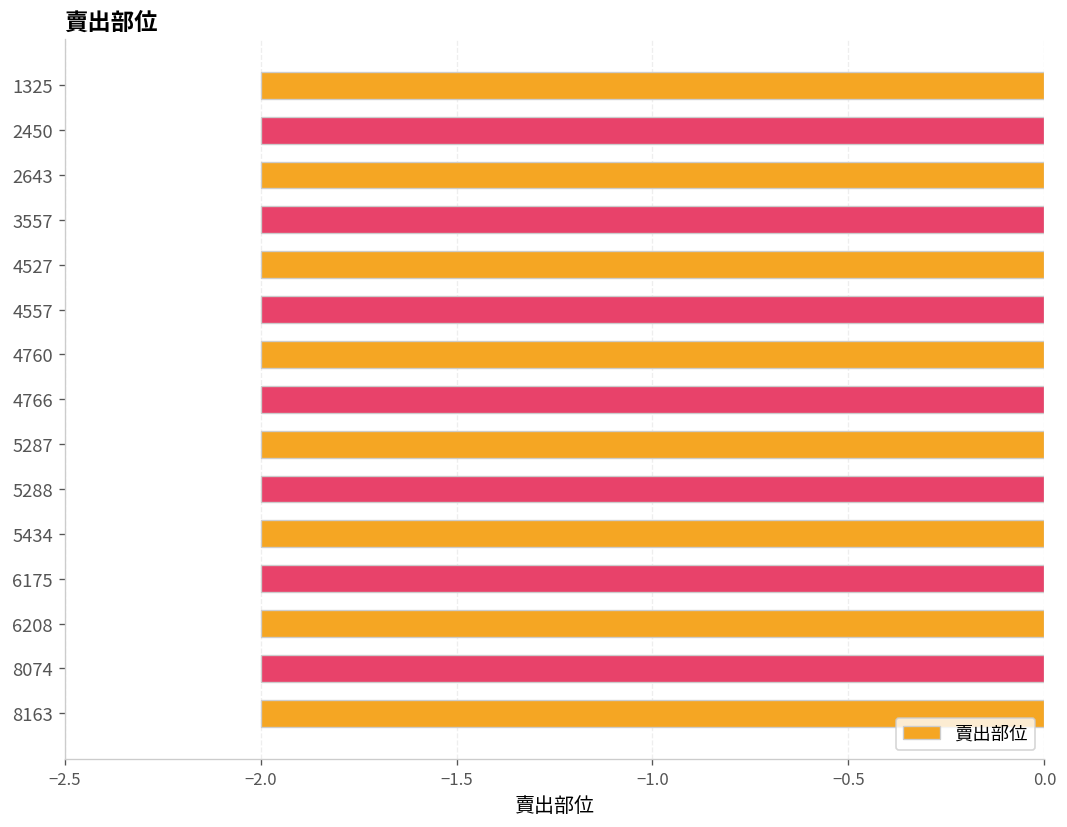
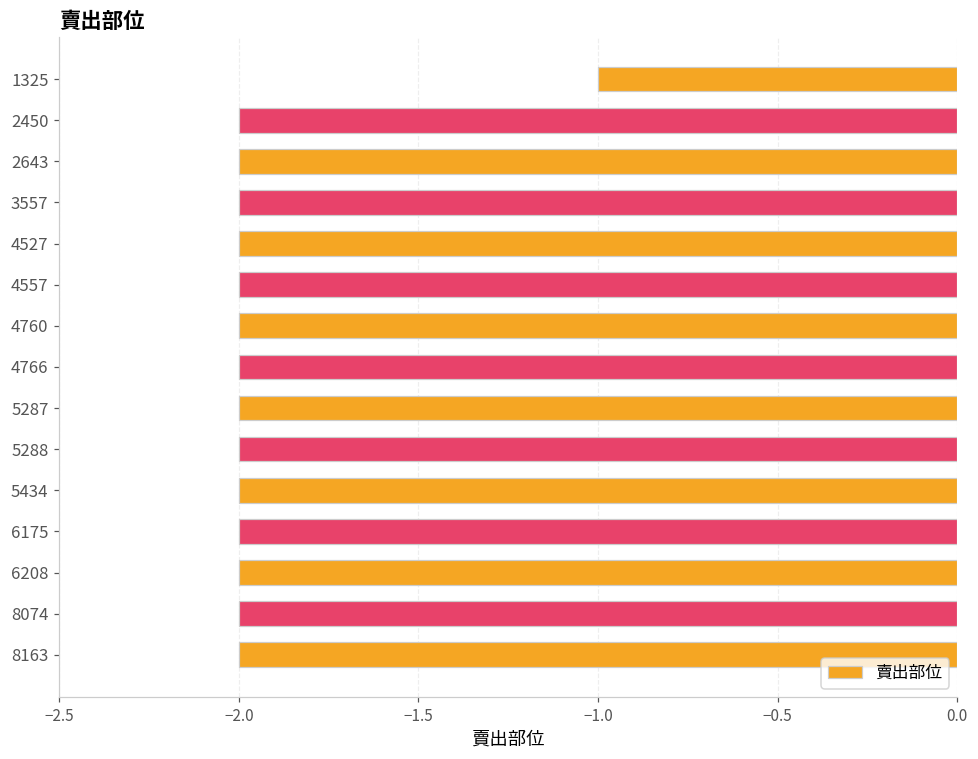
1325: -2 -> -1
